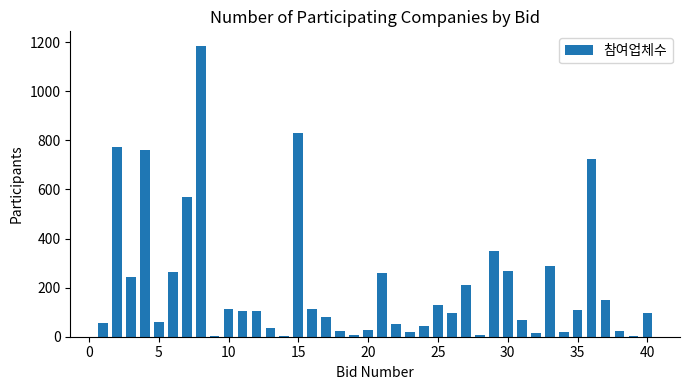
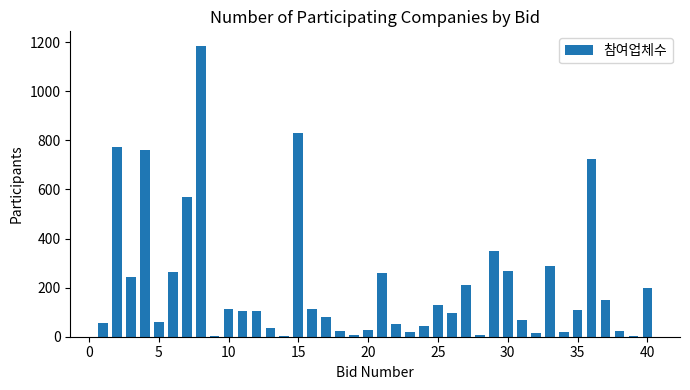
40: 100 -> 200
